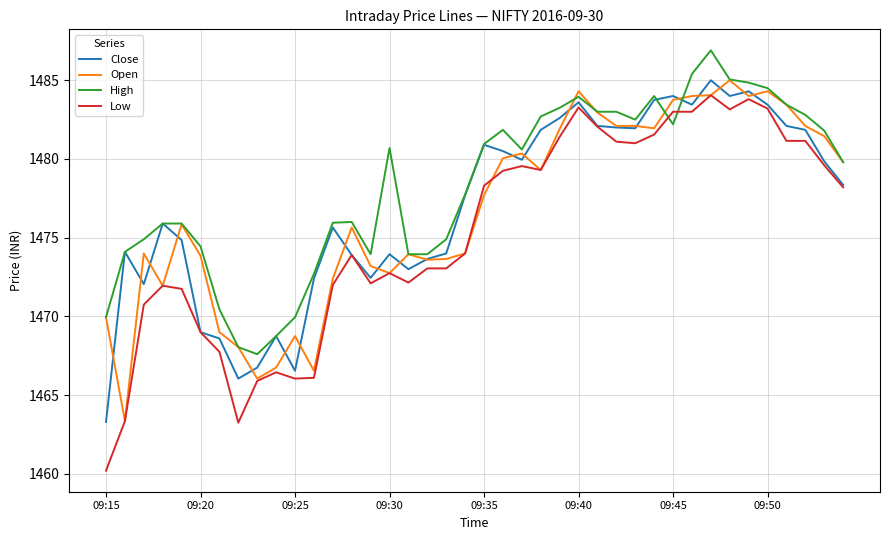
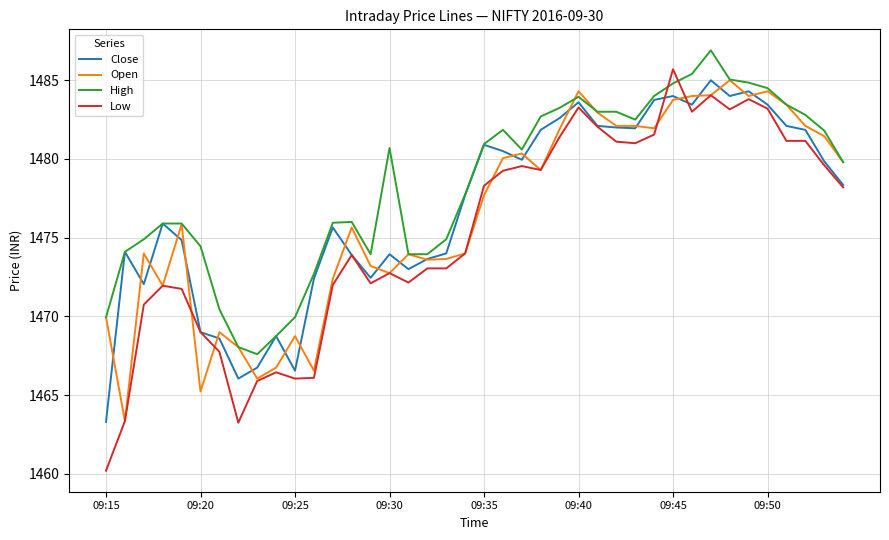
Open, 09:20: 1473.9 -> 1465.2
High, 09:45: 1482.2 -> 1484.8
Low, 09:45: 1483.0 -> 1485.7
